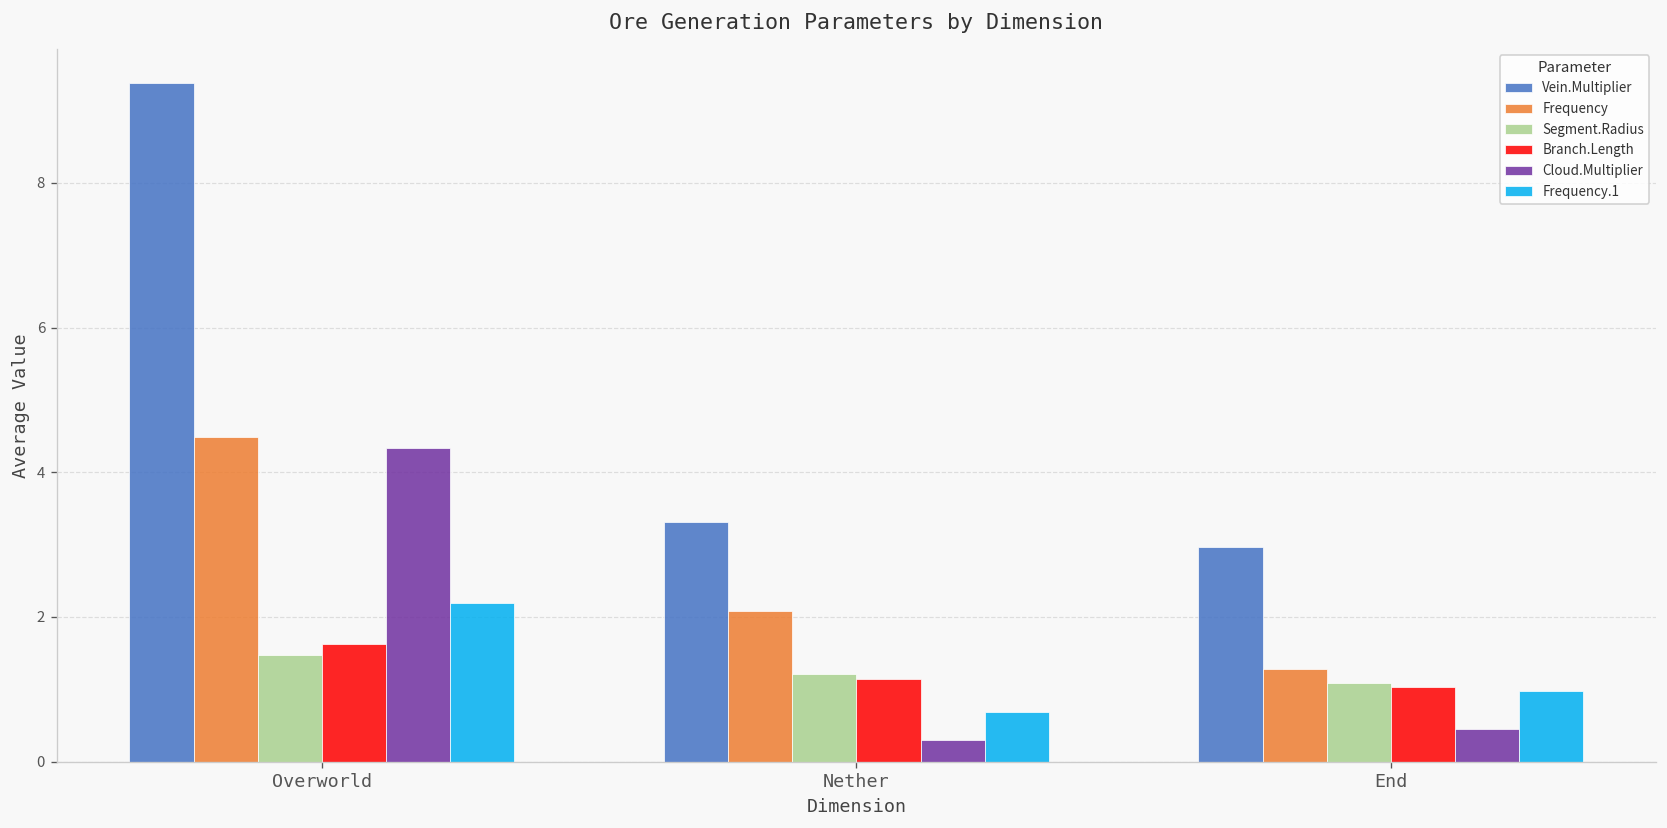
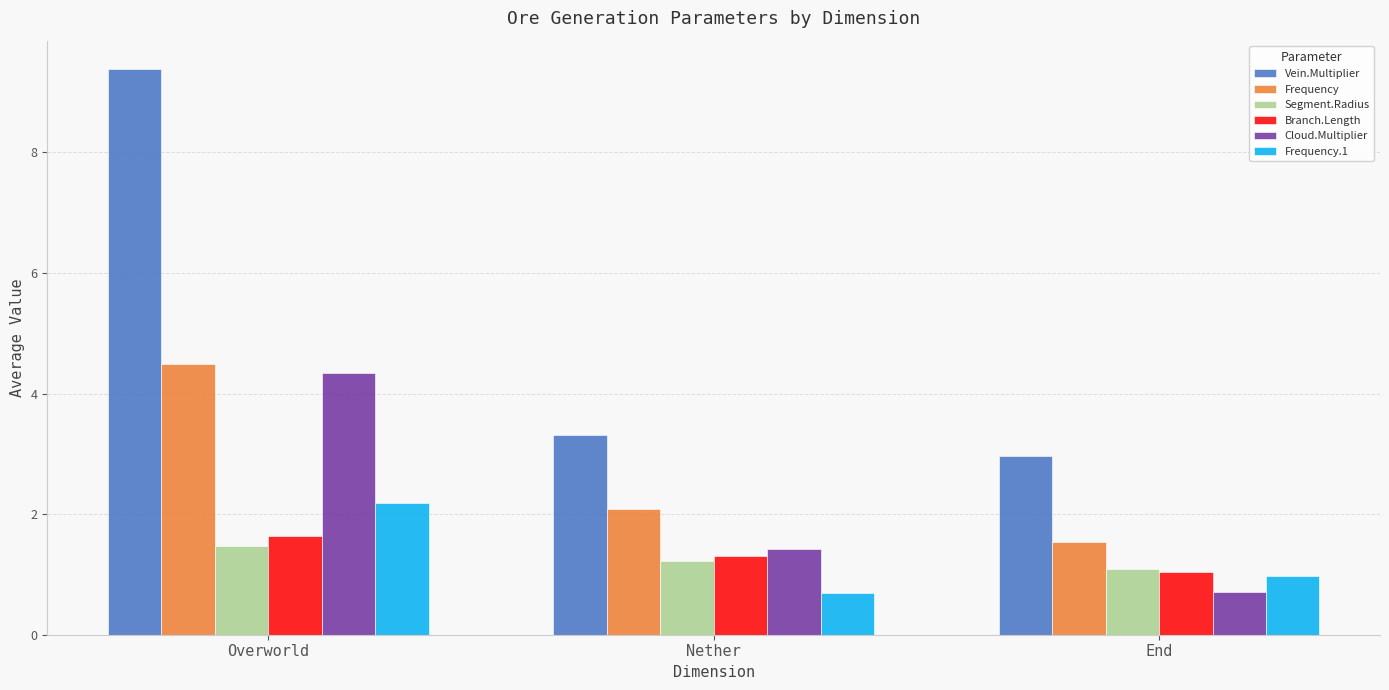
Branch.Length, Nether: 1.1 -> 1.3
Cloud.Multiplier, Nether: 0.3 -> 1.4
Frequency, End: 1.3 -> 1.5
Cloud.Multiplier, End: 0.4 -> 0.7
